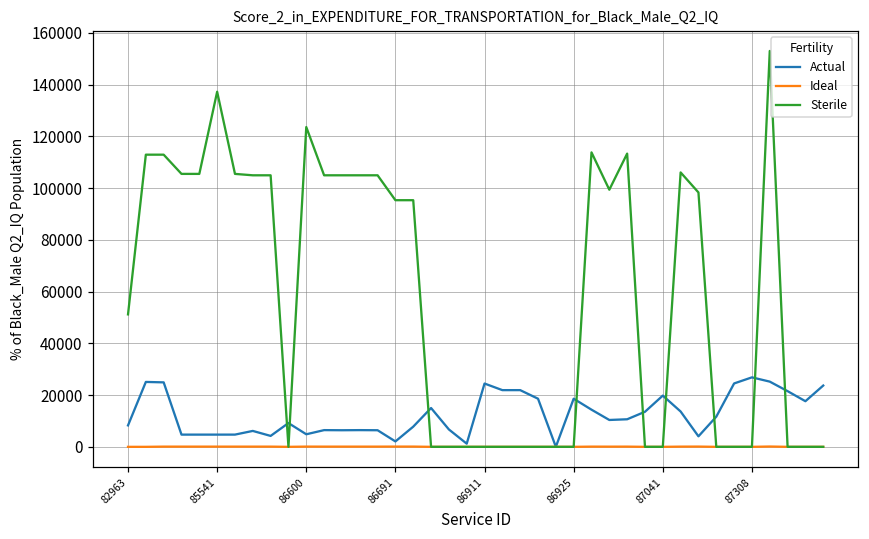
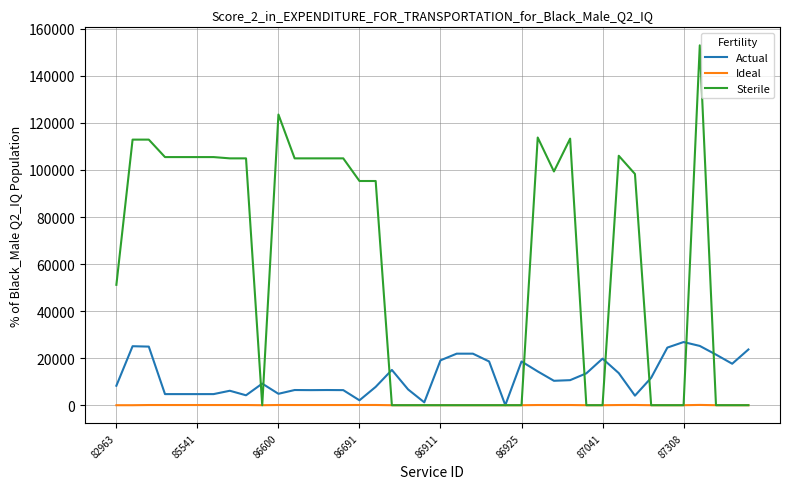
Sterile, 85541: 137000 -> 105000
Actual, 86911: 24000 -> 19000
